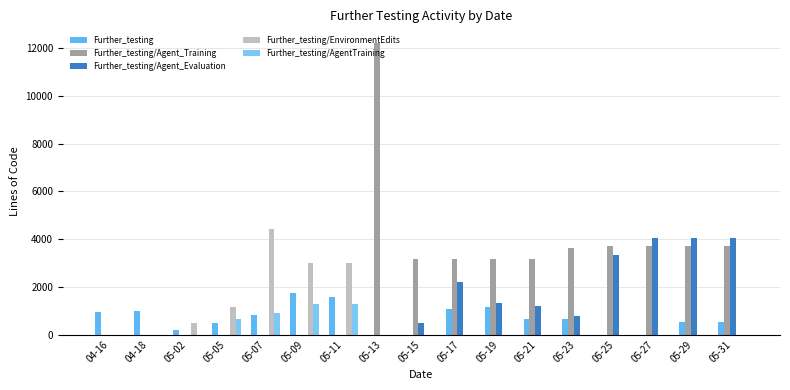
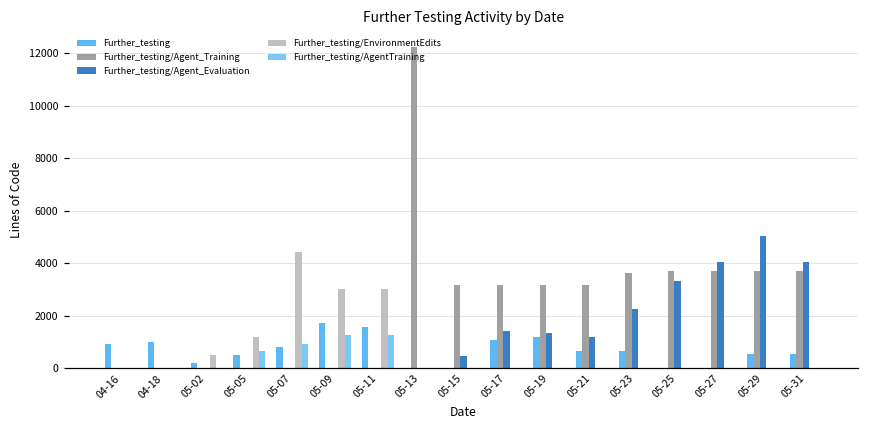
Further_testing/Agent_Evaluation, 05-17: 2200 -> 1400
Further_testing/Agent_Evaluation, 05-23: 800 -> 2200
Further_testing/Agent_Evaluation, 05-29: 4100 -> 5000
